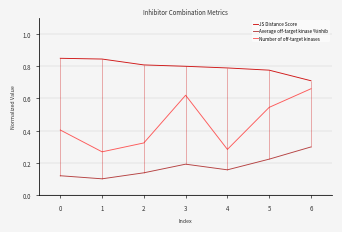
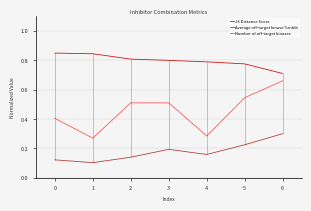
Number of off-target kinases, 2: 0.33 -> 0.51
Number of off-target kinases, 3: 0.62 -> 0.51
